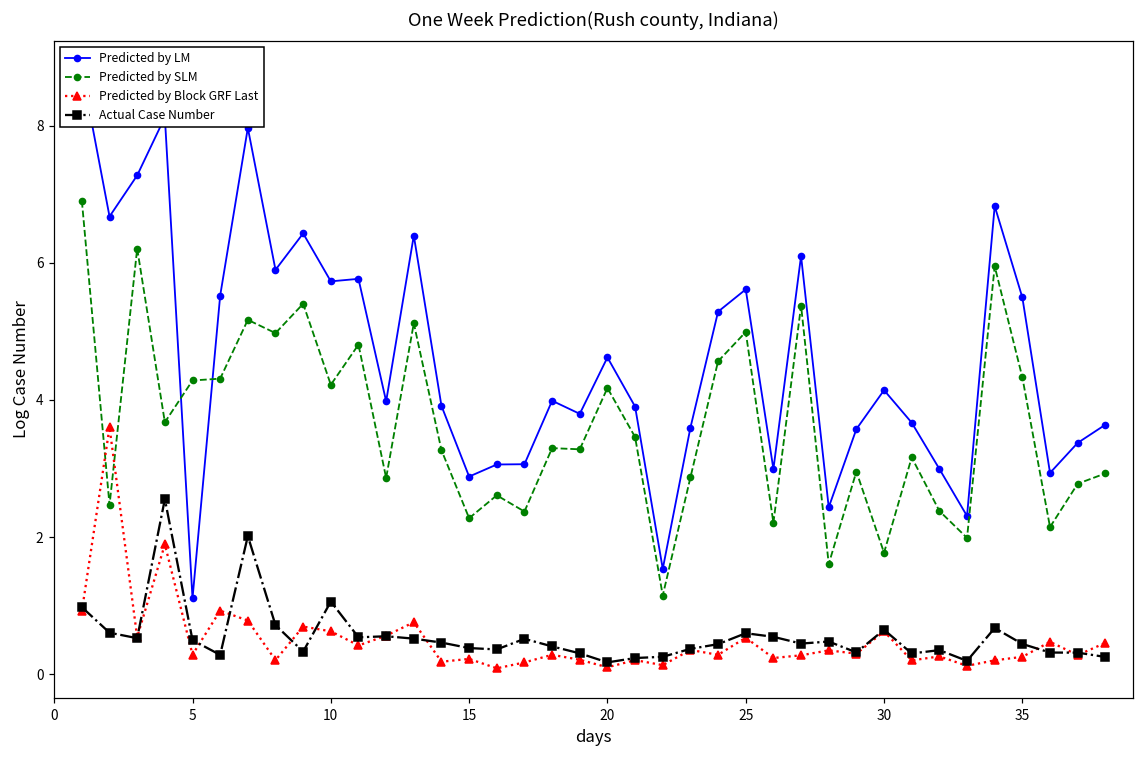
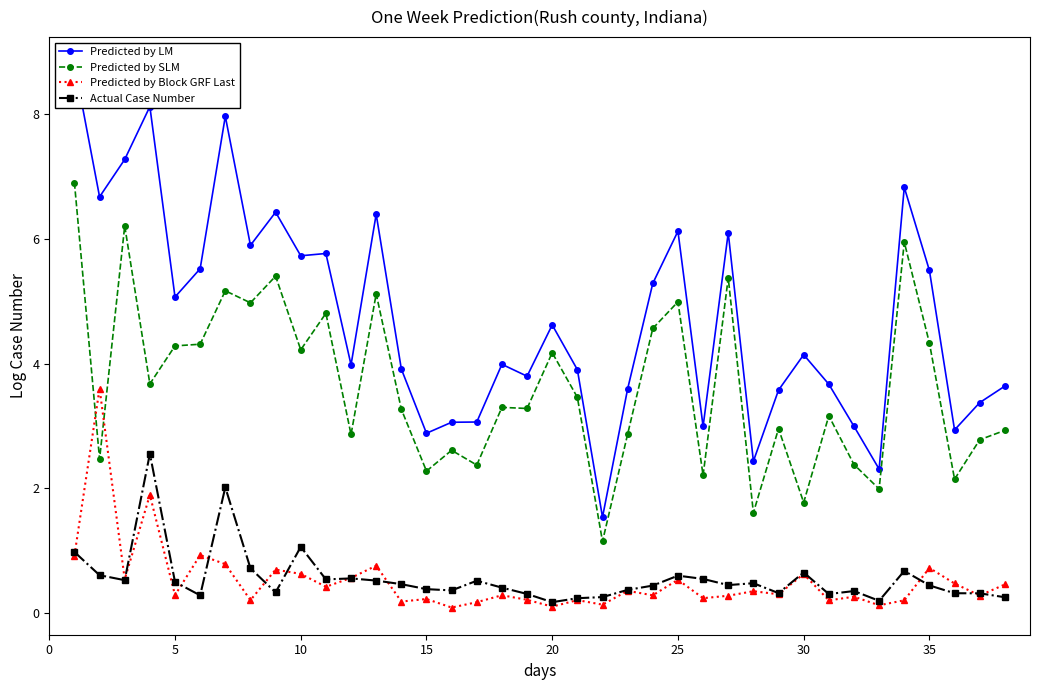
Predicted by LM, 5: 1.1 -> 5.1
Predicted by LM, 25: 5.6 -> 6.1
Predicted by Block GRF Last, 35: 0.3 -> 0.7
